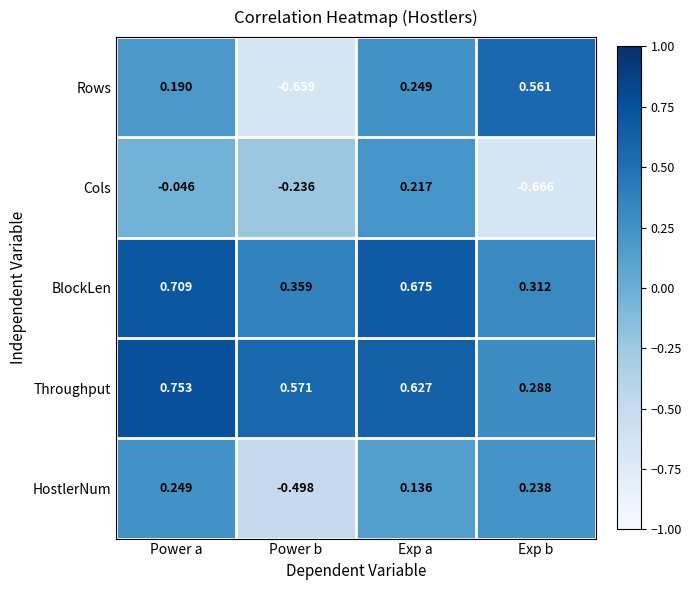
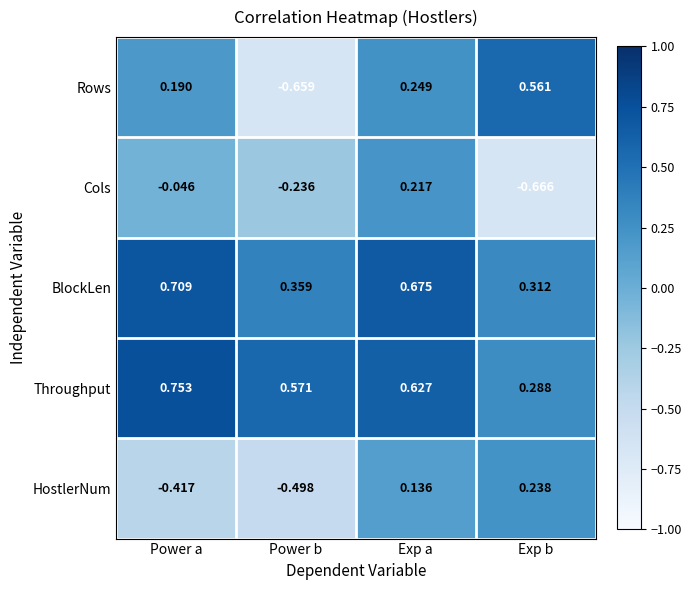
HostlerNum, Power a: 0.249 -> -0.417
